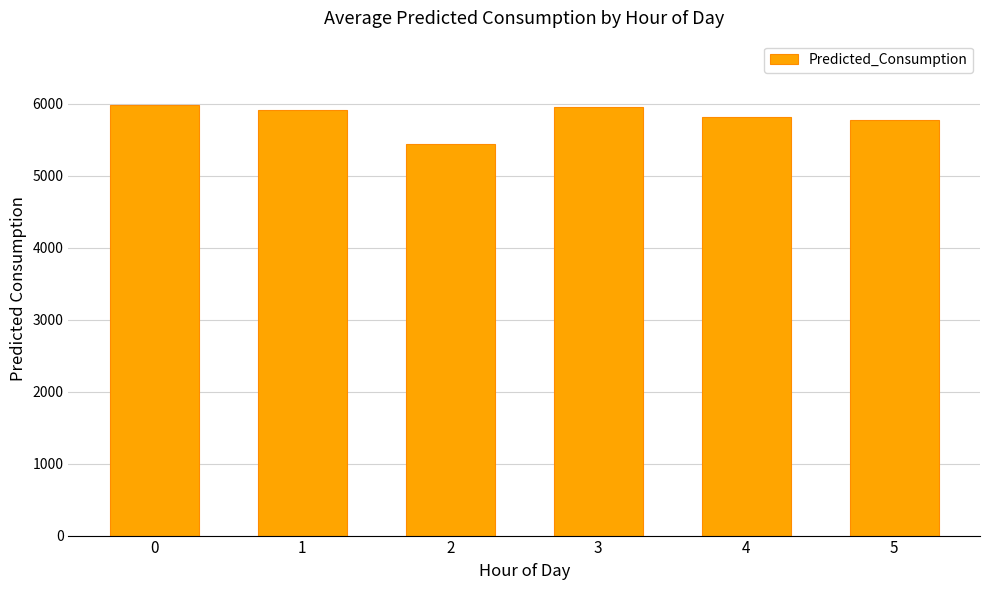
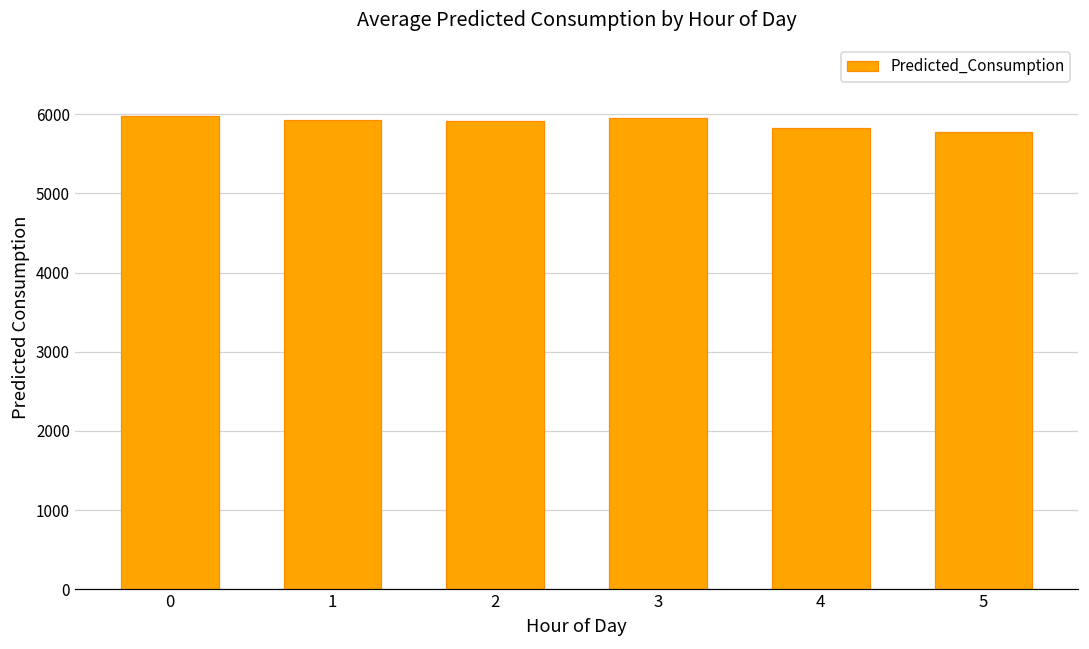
2: 5400 -> 5900
